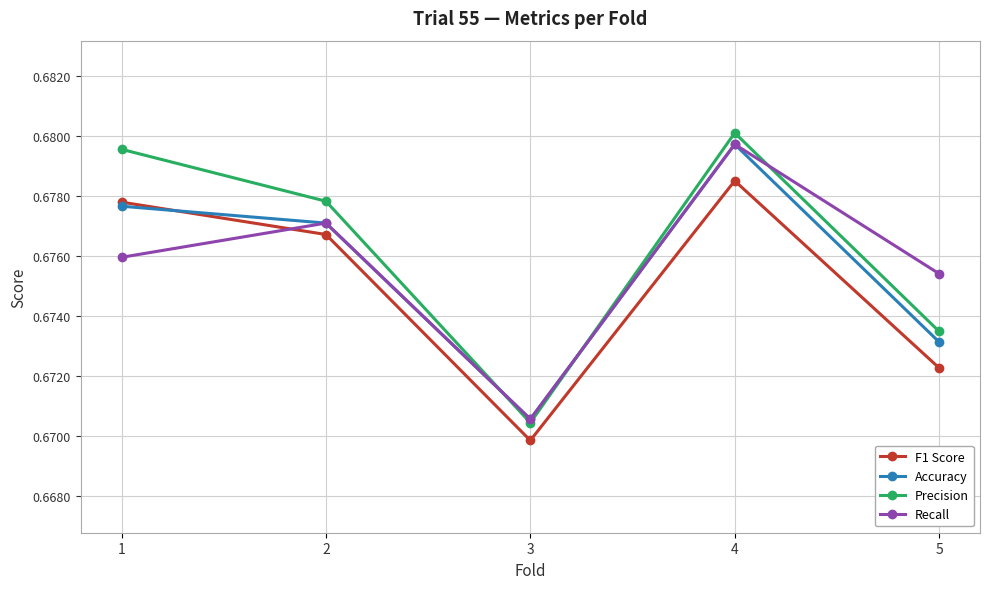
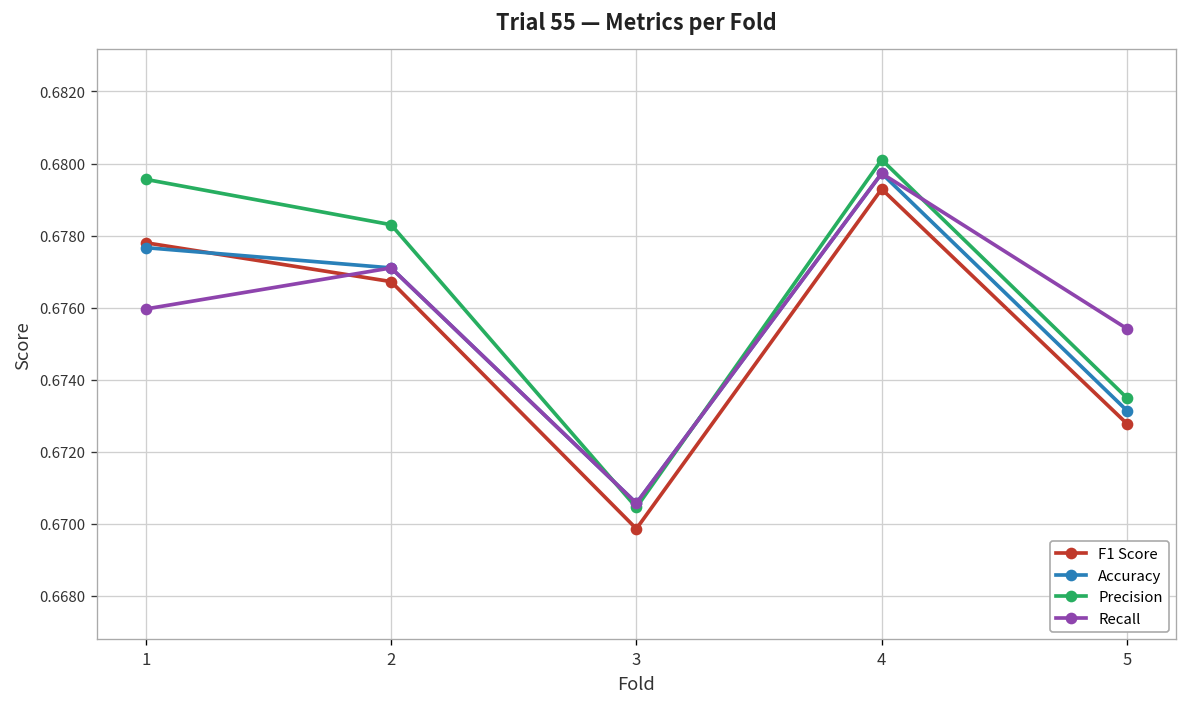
Precision, 2: 0.6778 -> 0.6783
F1 Score, 4: 0.6785 -> 0.6793
F1 Score, 5: 0.6723 -> 0.6728
